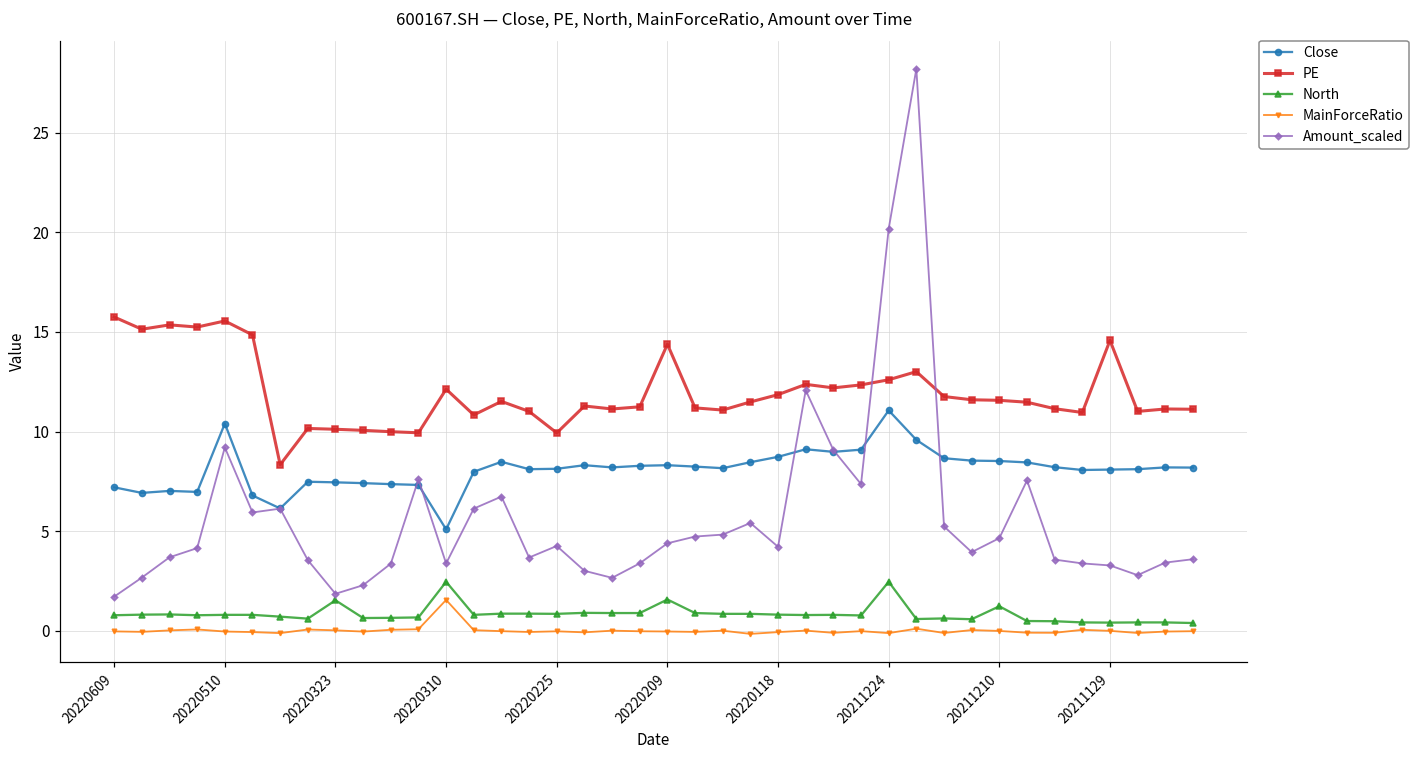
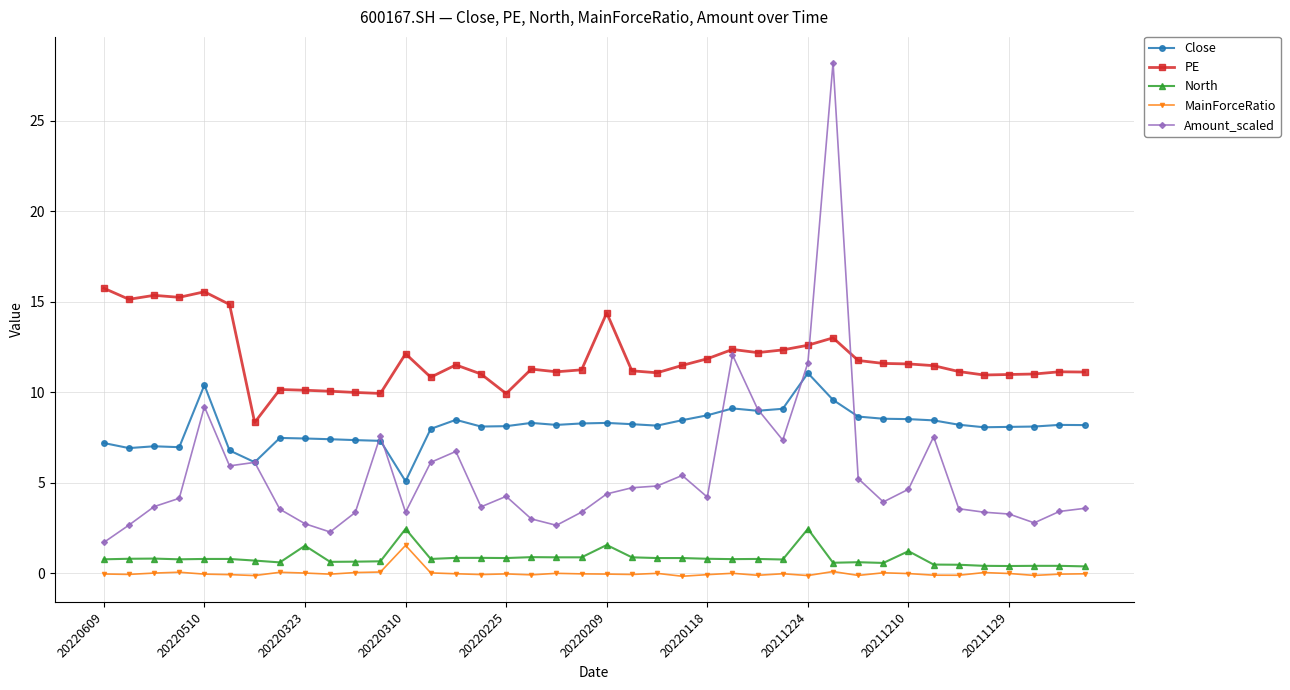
Amount_scaled, 20220323: 1.9 -> 2.7
Amount_scaled, 20211224: 20.2 -> 11.6
PE, 20211129: 14.6 -> 11.0
